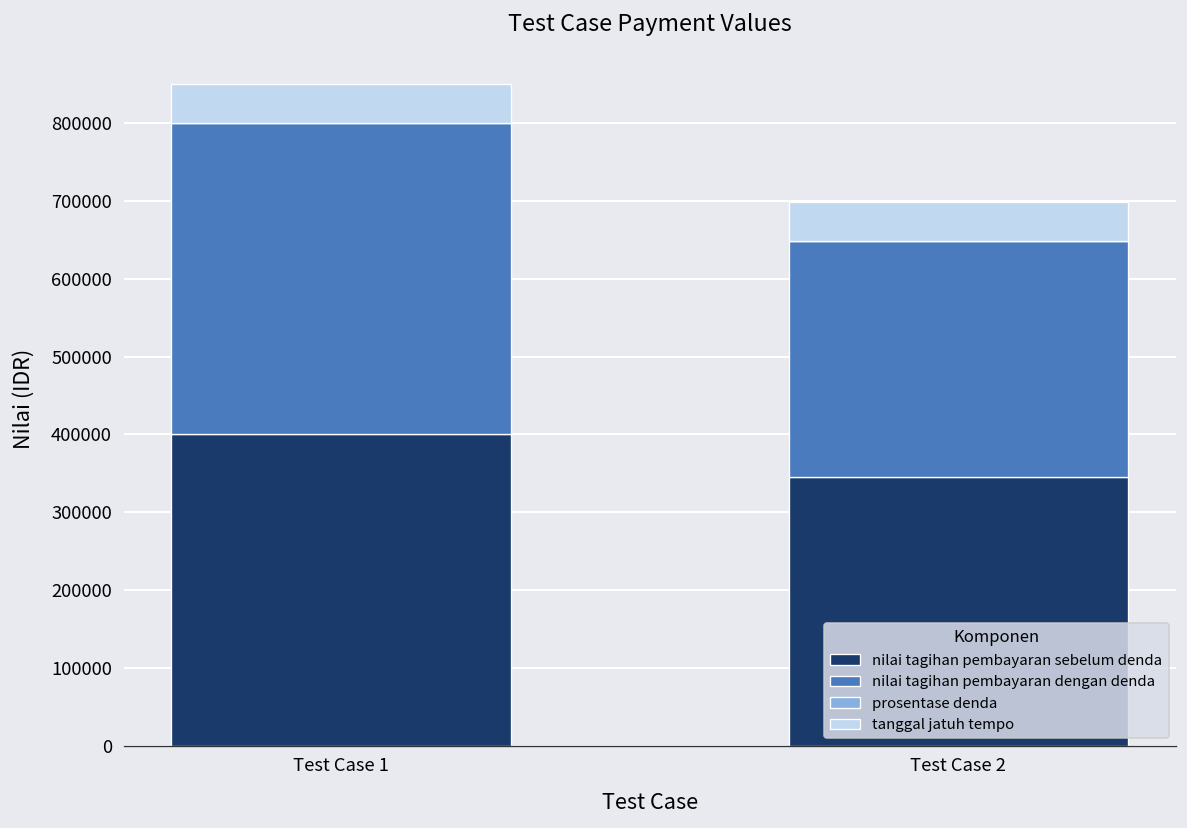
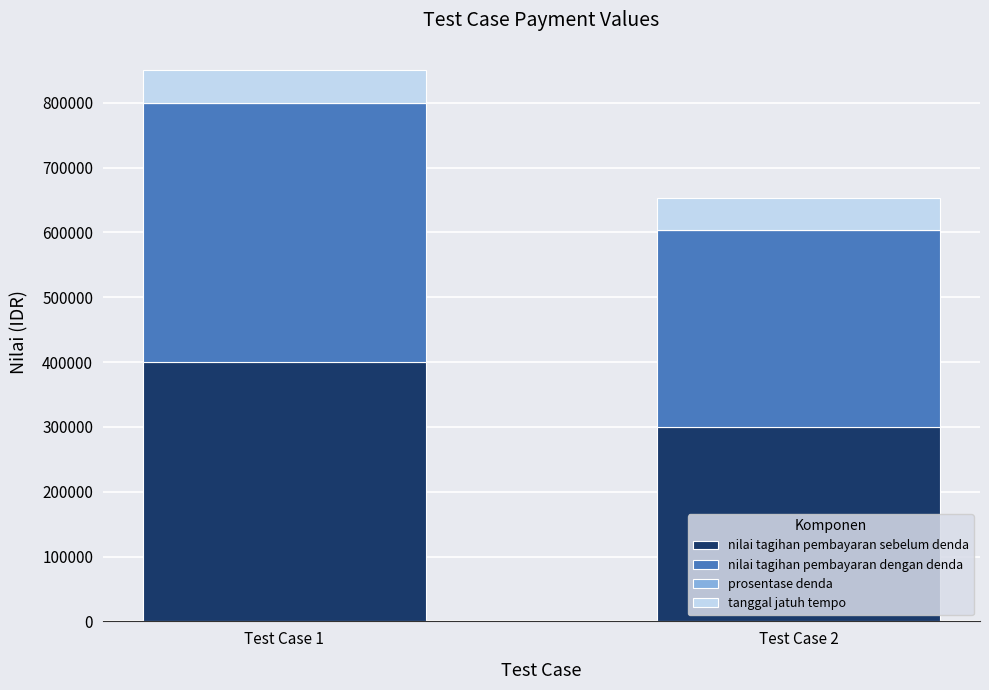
nilai tagihan pembayaran sebelum denda, Test Case 2: 350000 -> 300000
